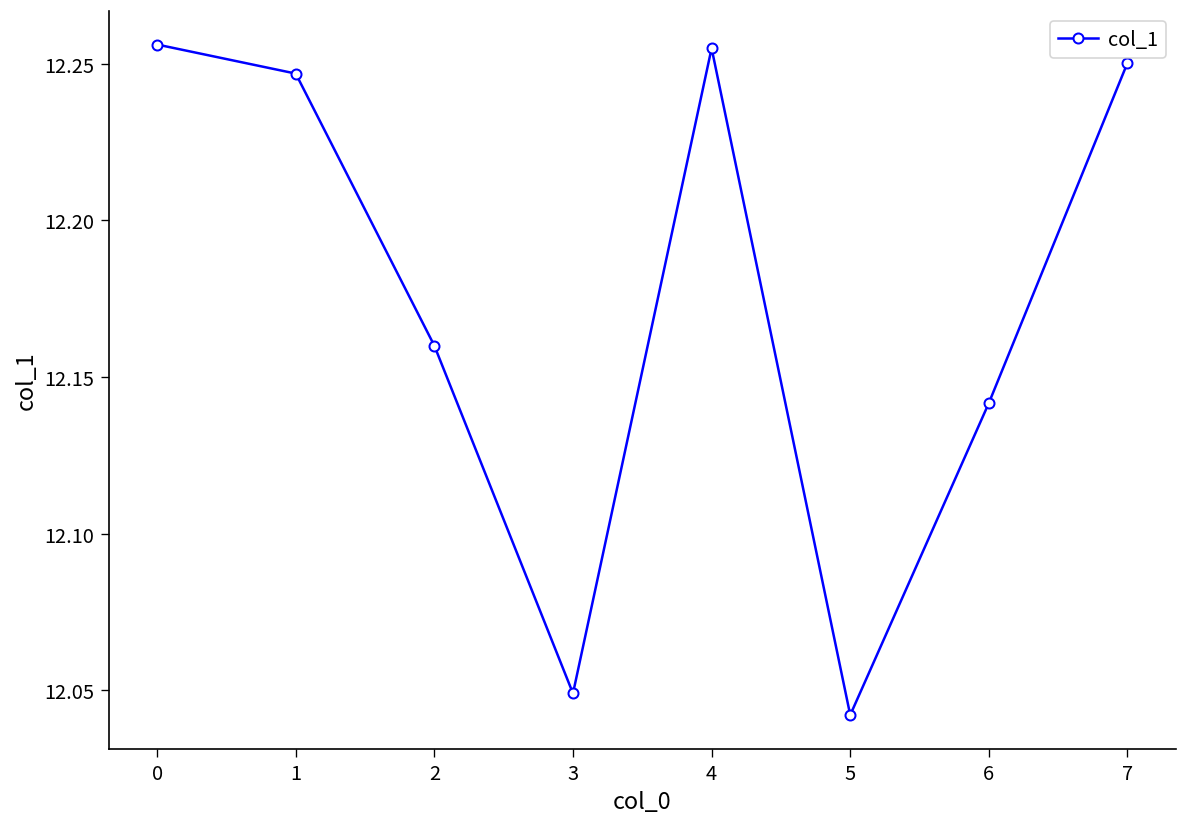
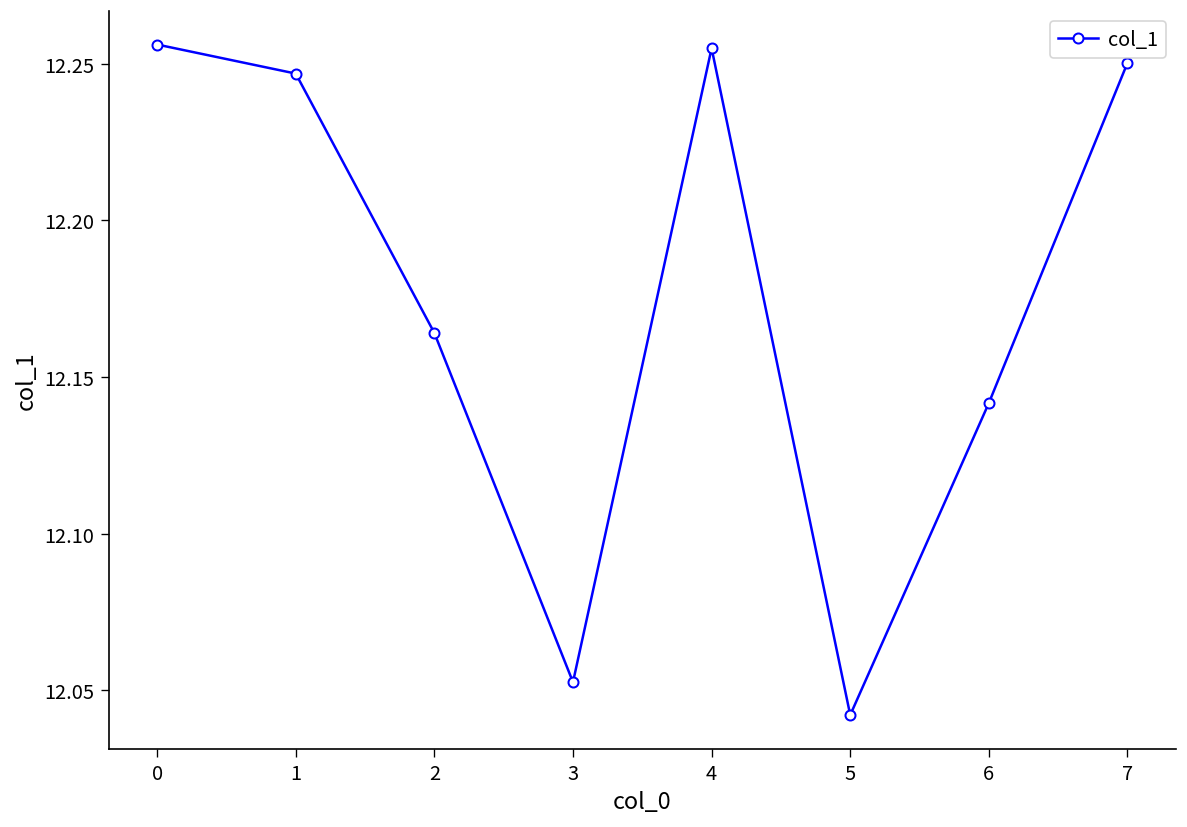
2: 12.160 -> 12.164
3: 12.049 -> 12.053
